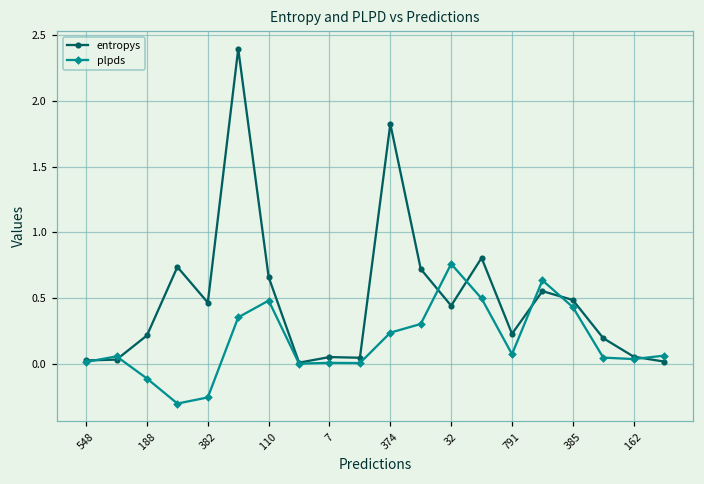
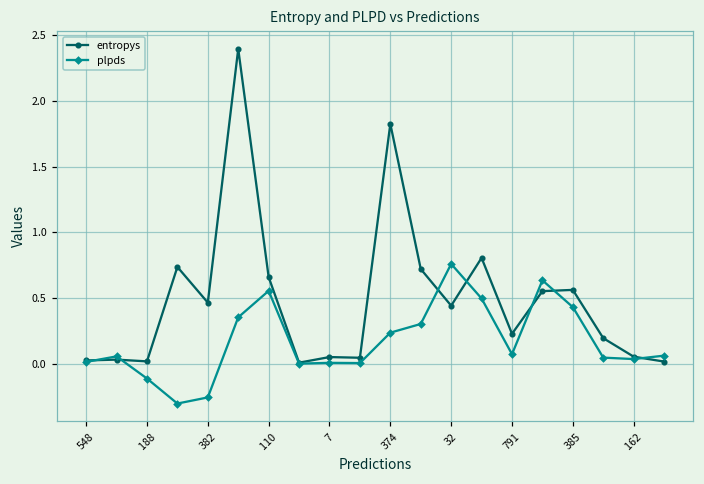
entropys, 188: 0.21 -> 0.02
plpds, 110: 0.48 -> 0.55
entropys, 385: 0.48 -> 0.56
